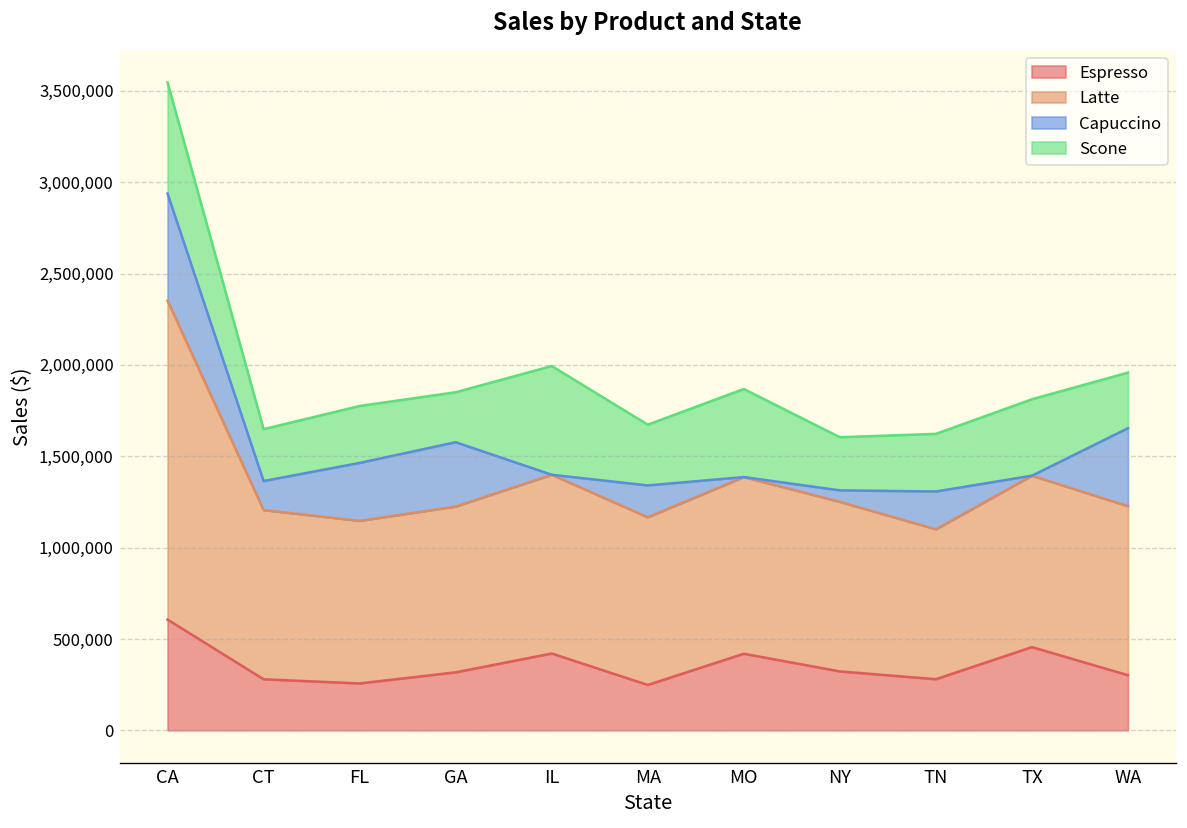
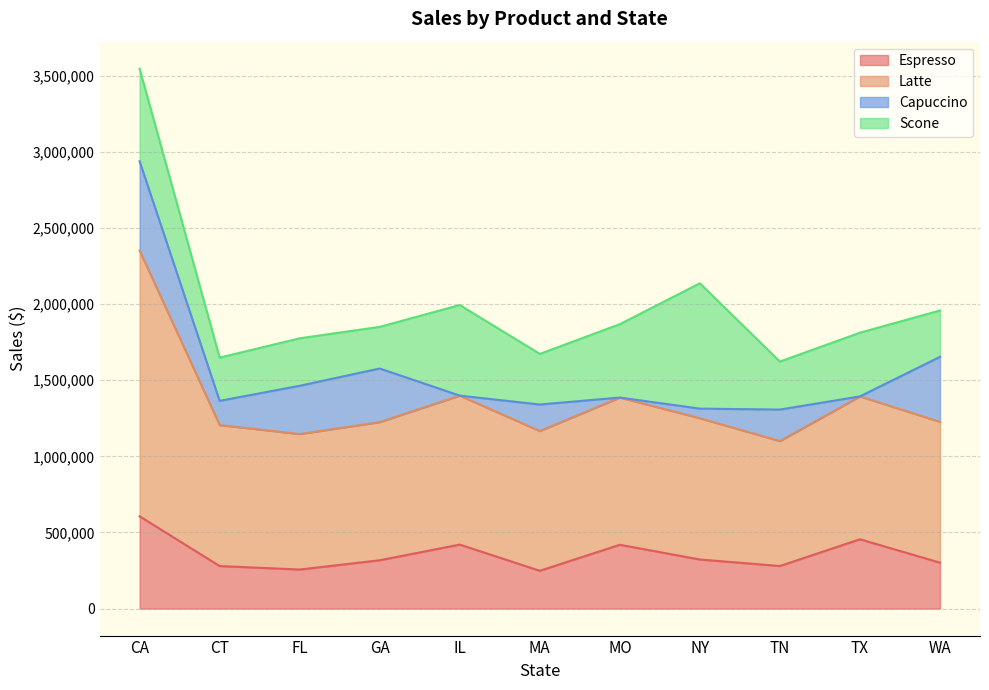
Scone, NY: 290,000 -> 820,000
